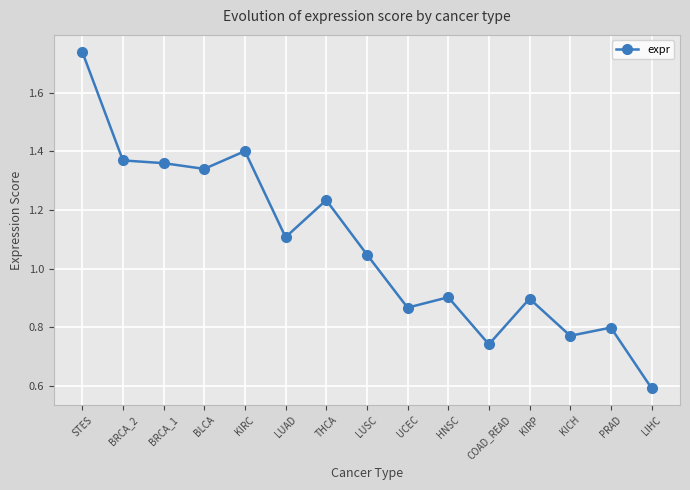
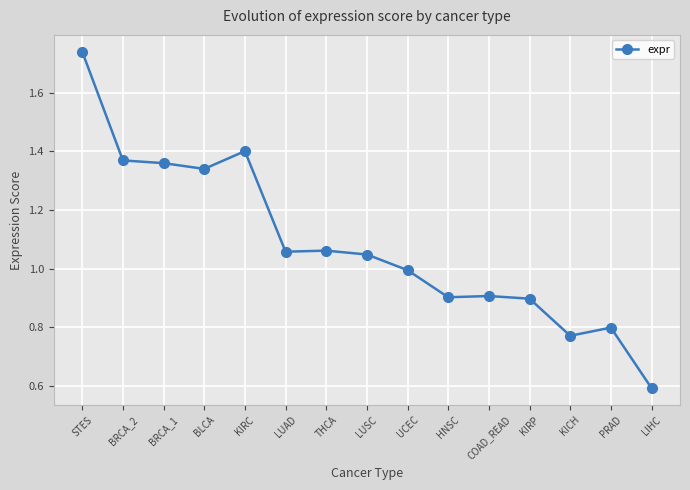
LUAD: 1.11 -> 1.06
THCA: 1.23 -> 1.06
UCEC: 0.87 -> 0.99
COAD_READ: 0.74 -> 0.91
